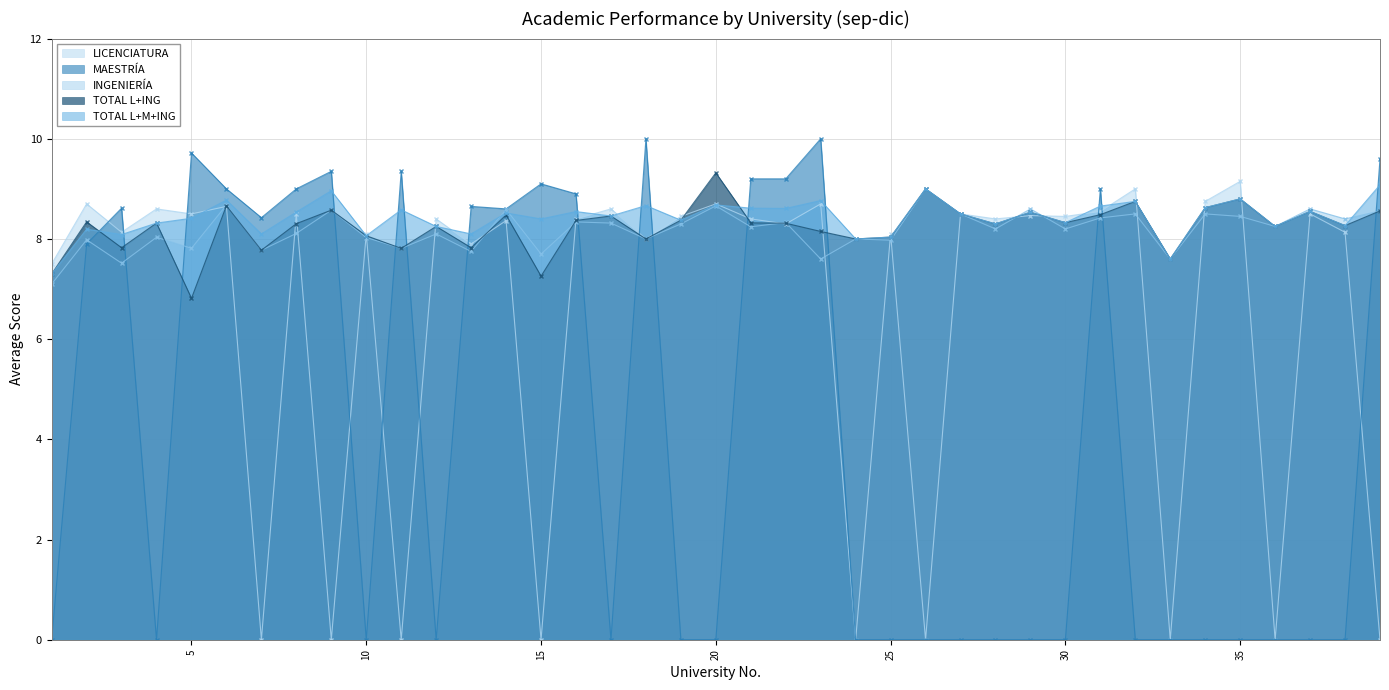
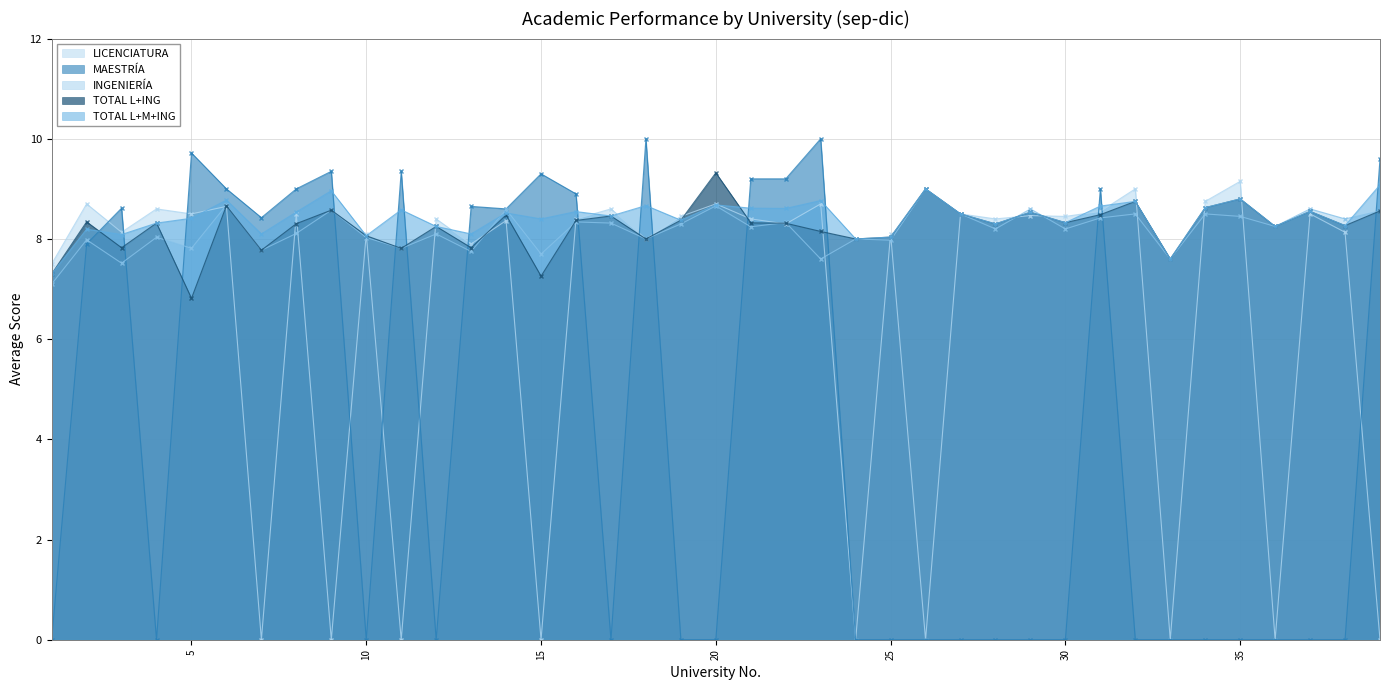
MAESTRÍA, 15: 9.1 -> 9.3
